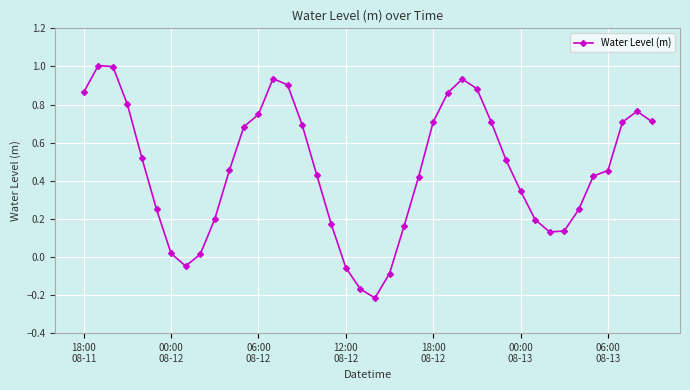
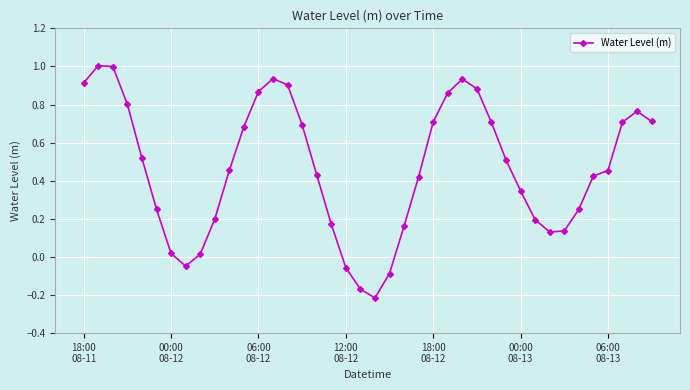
18:00 08-11: 0.86 -> 0.91
06:00 08-12: 0.75 -> 0.87
